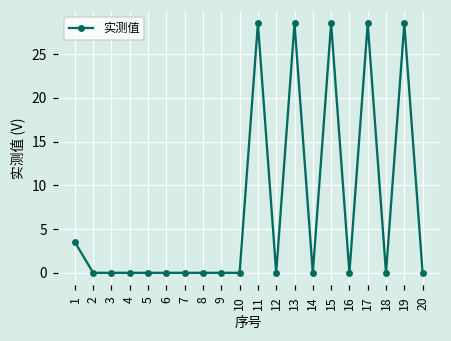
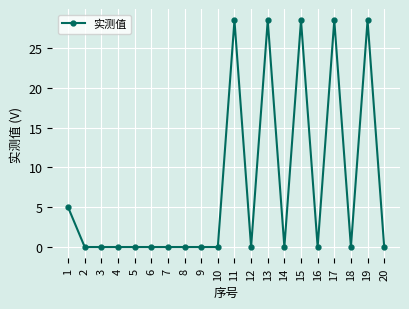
1: 4 -> 5
